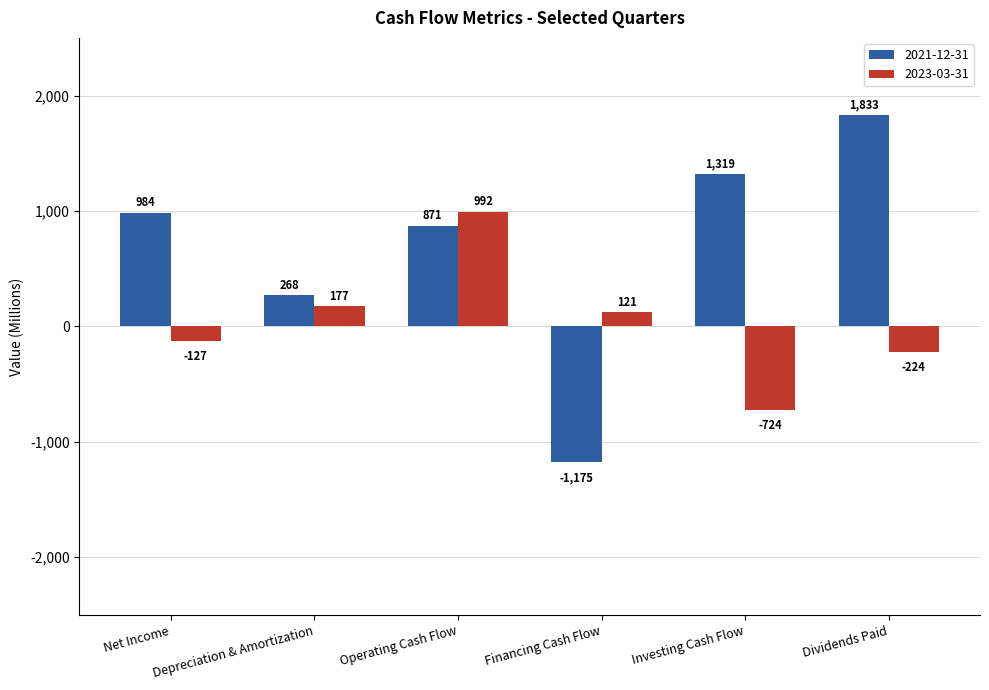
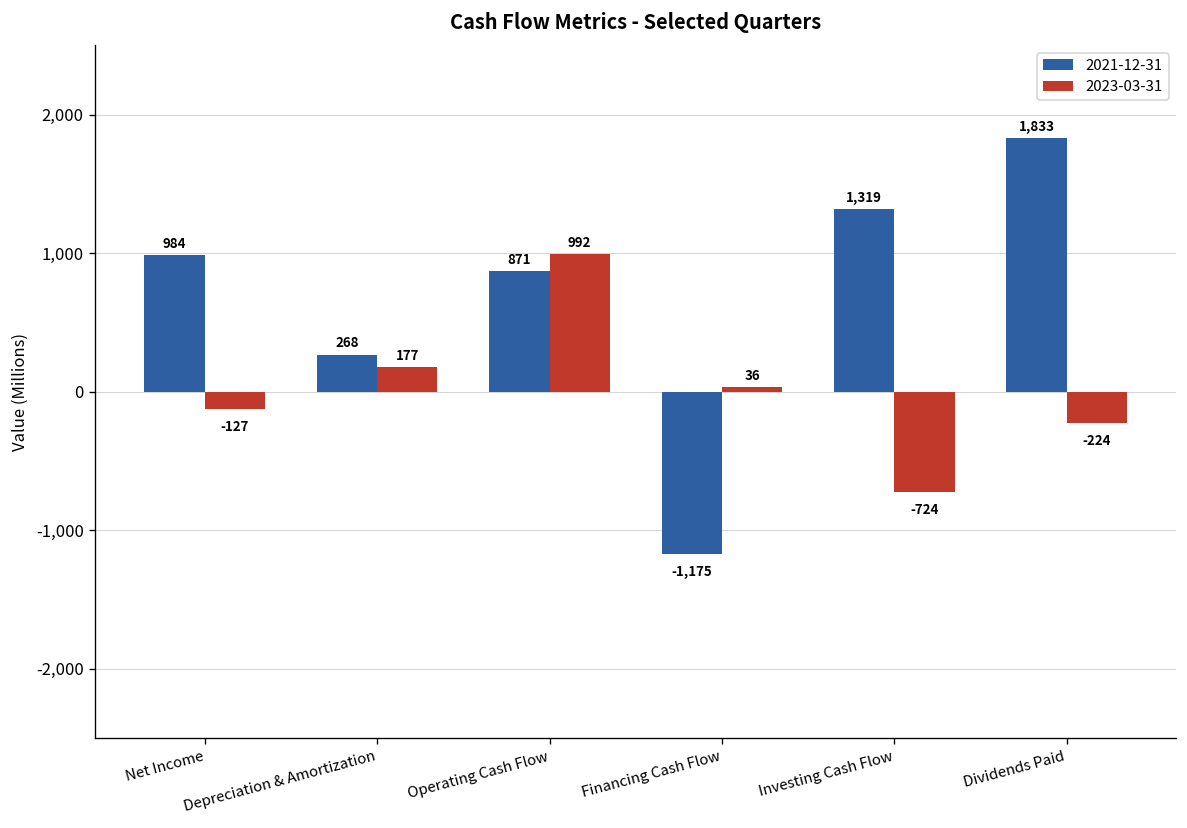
2023-03-31, Financing Cash Flow: 121 -> 36
